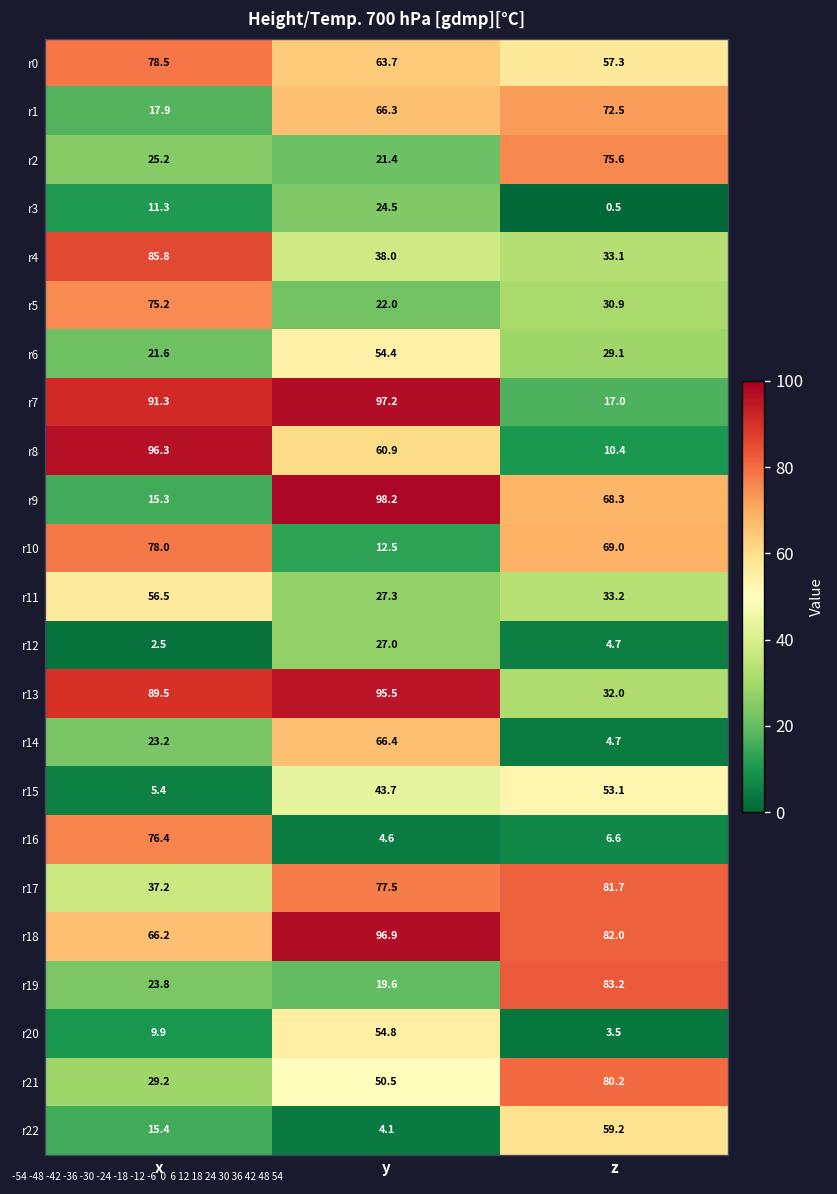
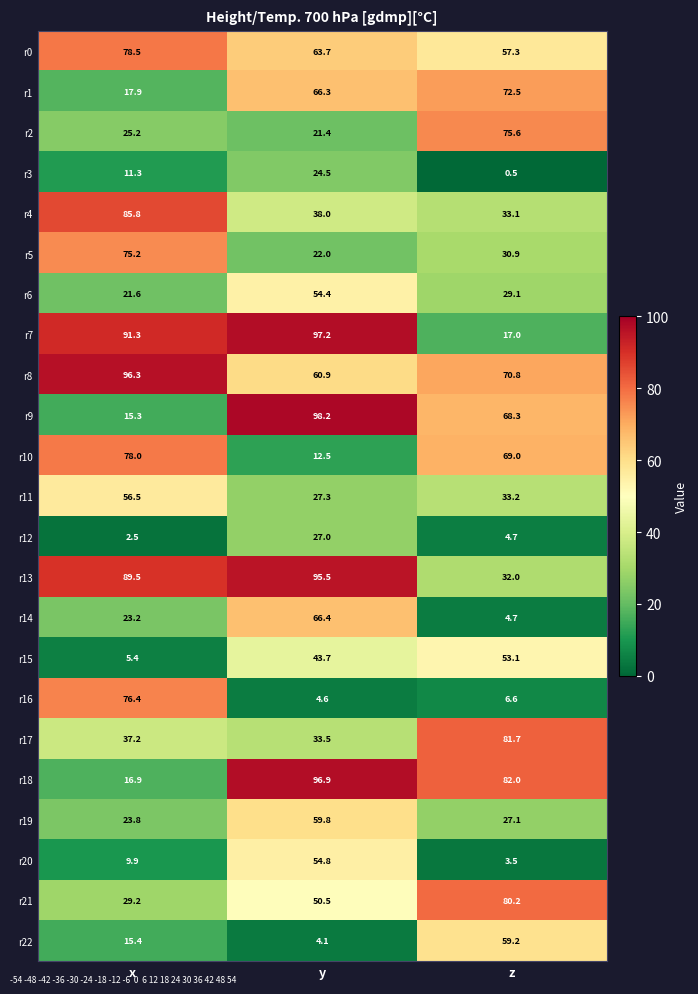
r8, z: 10.4 -> 70.8
r17, y: 77.5 -> 33.5
r18, x: 66.2 -> 16.9
r19, y: 19.6 -> 59.8
r19, z: 83.2 -> 27.1
